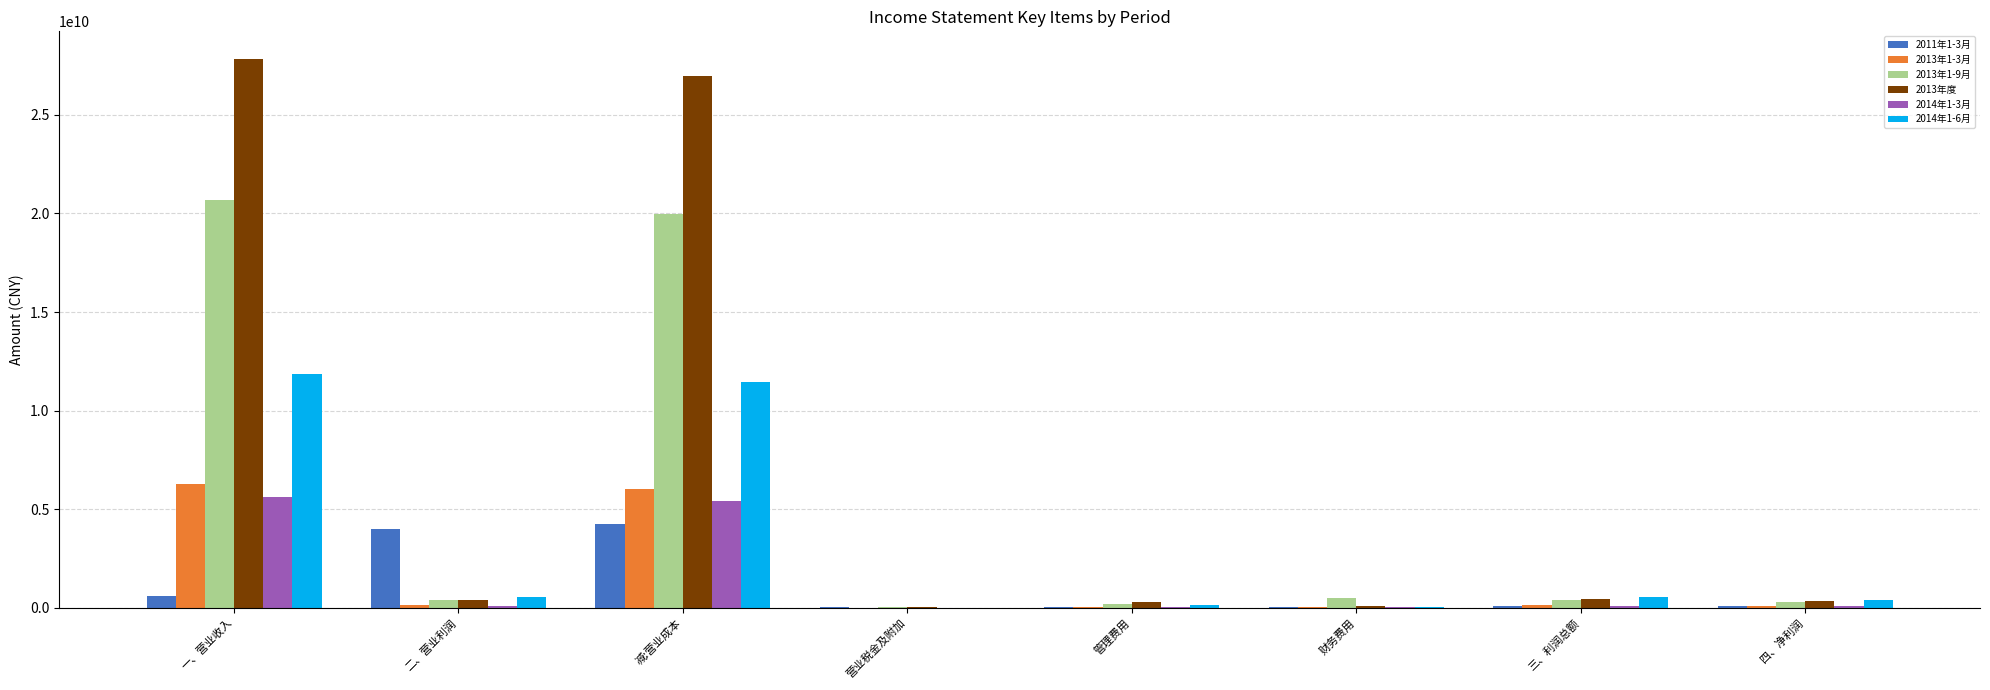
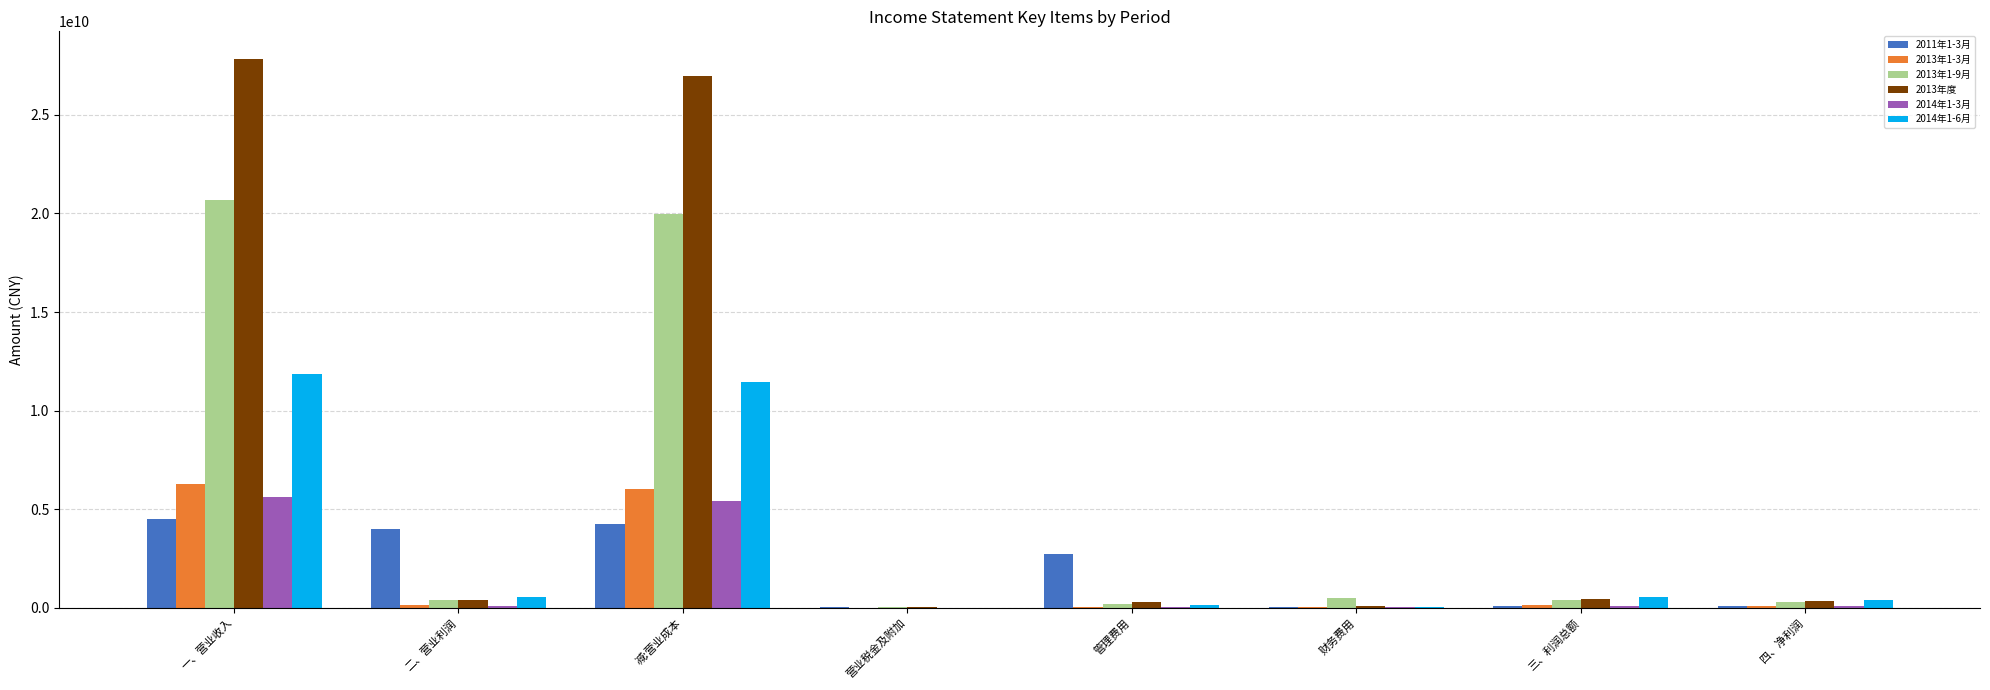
2011年1-3月, 一、营业收入: 600000000 -> 4500000000
2011年1-3月, 管理费用: 100000000 -> 2700000000
